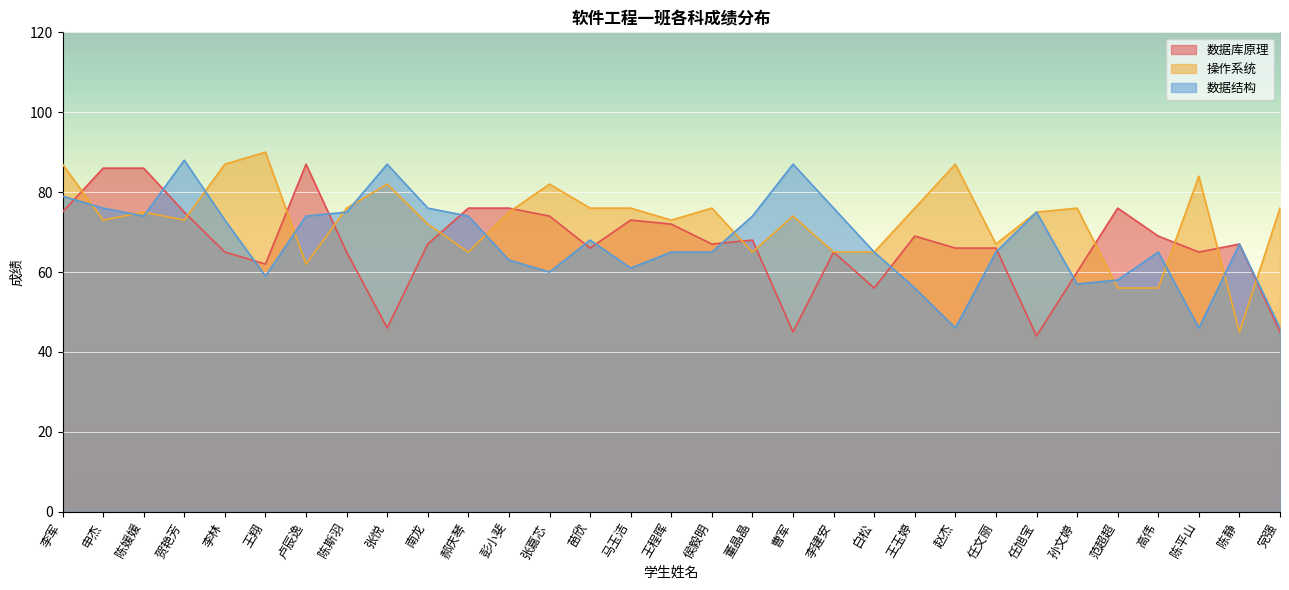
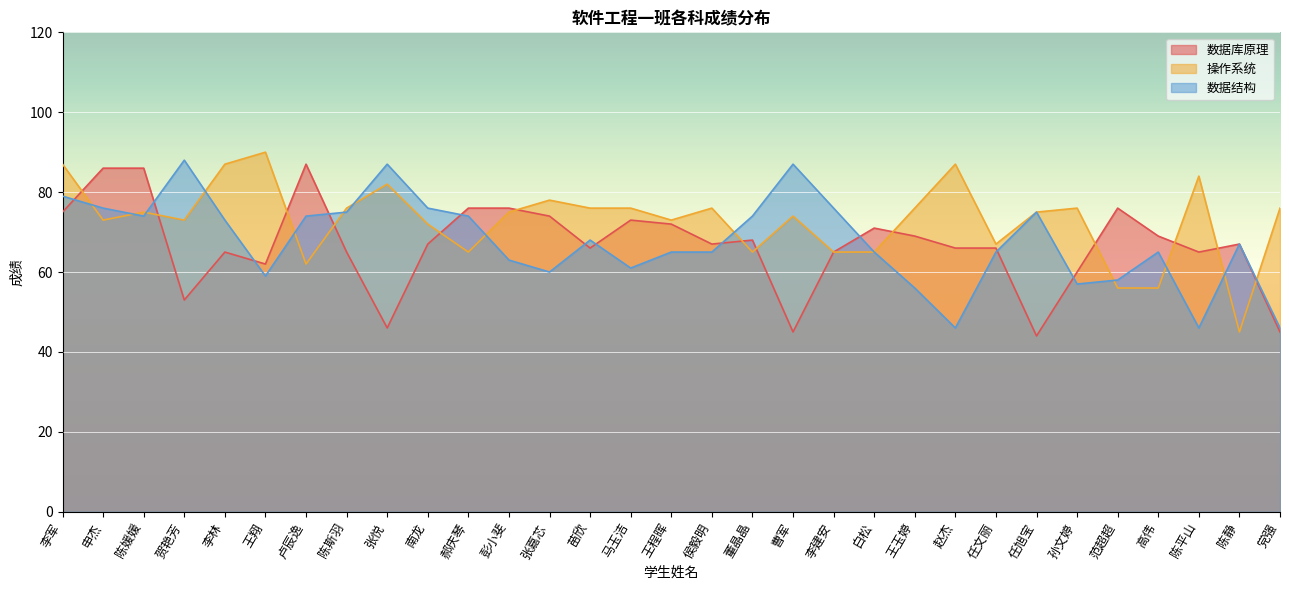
数据库原理, 贺艳芳: 75 -> 53
操作系统, 张嘉芯: 82 -> 78
数据库原理, 白松: 56 -> 71
